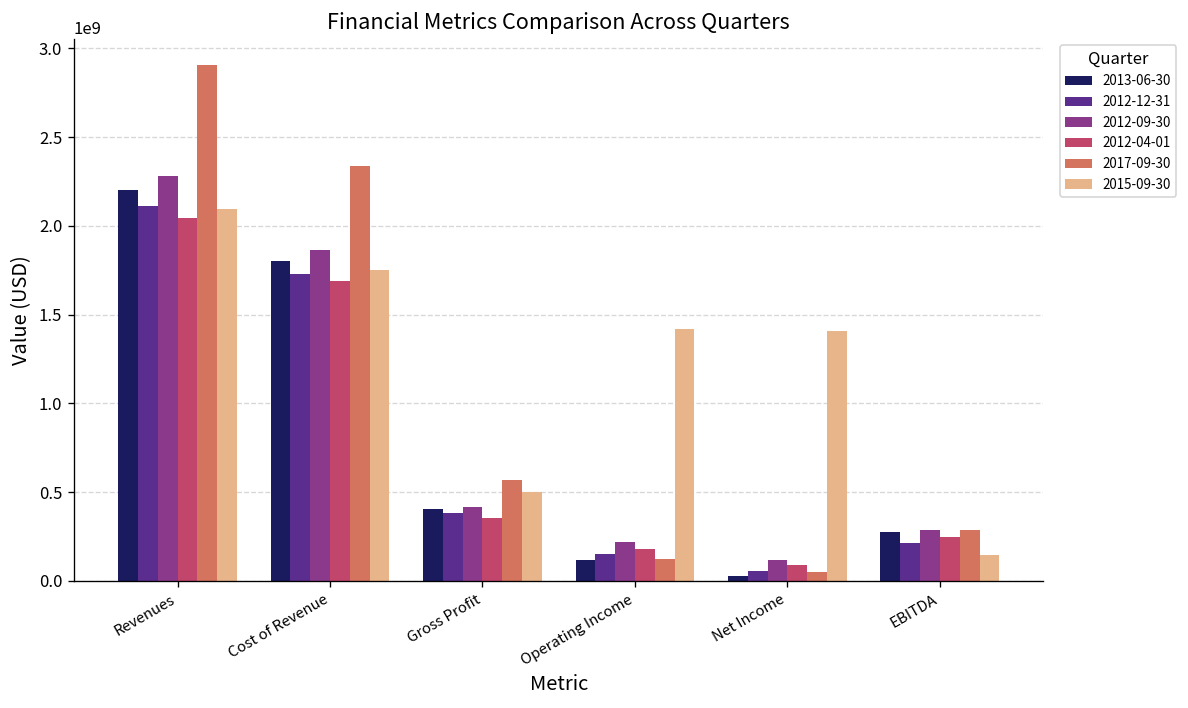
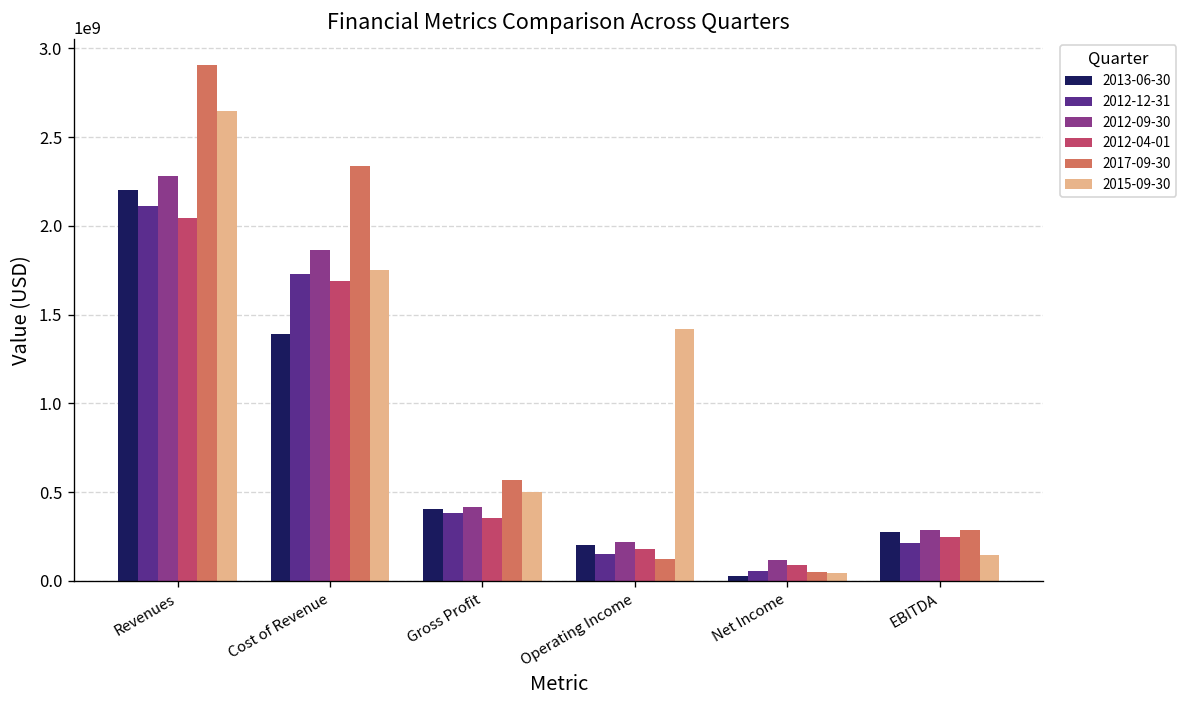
2015-09-30, Revenues: 2100000000 -> 2650000000
2013-06-30, Cost of Revenue: 1800000000 -> 1390000000
2013-06-30, Operating Income: 120000000 -> 200000000
2015-09-30, Net Income: 1410000000 -> 50000000
